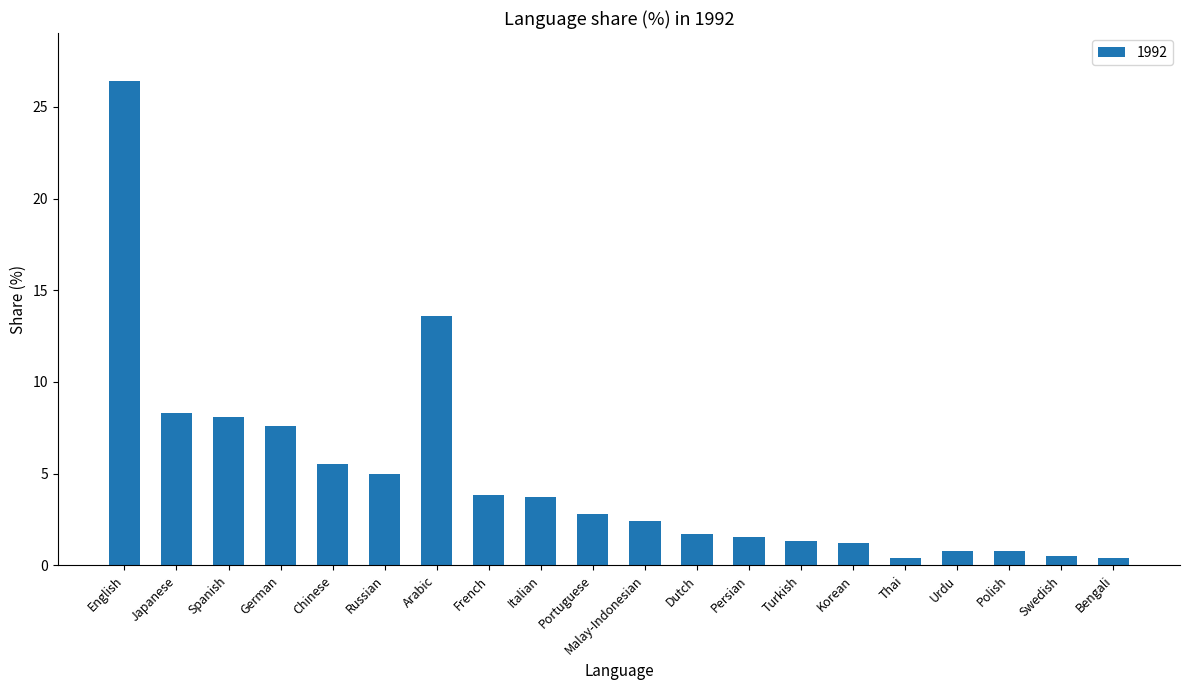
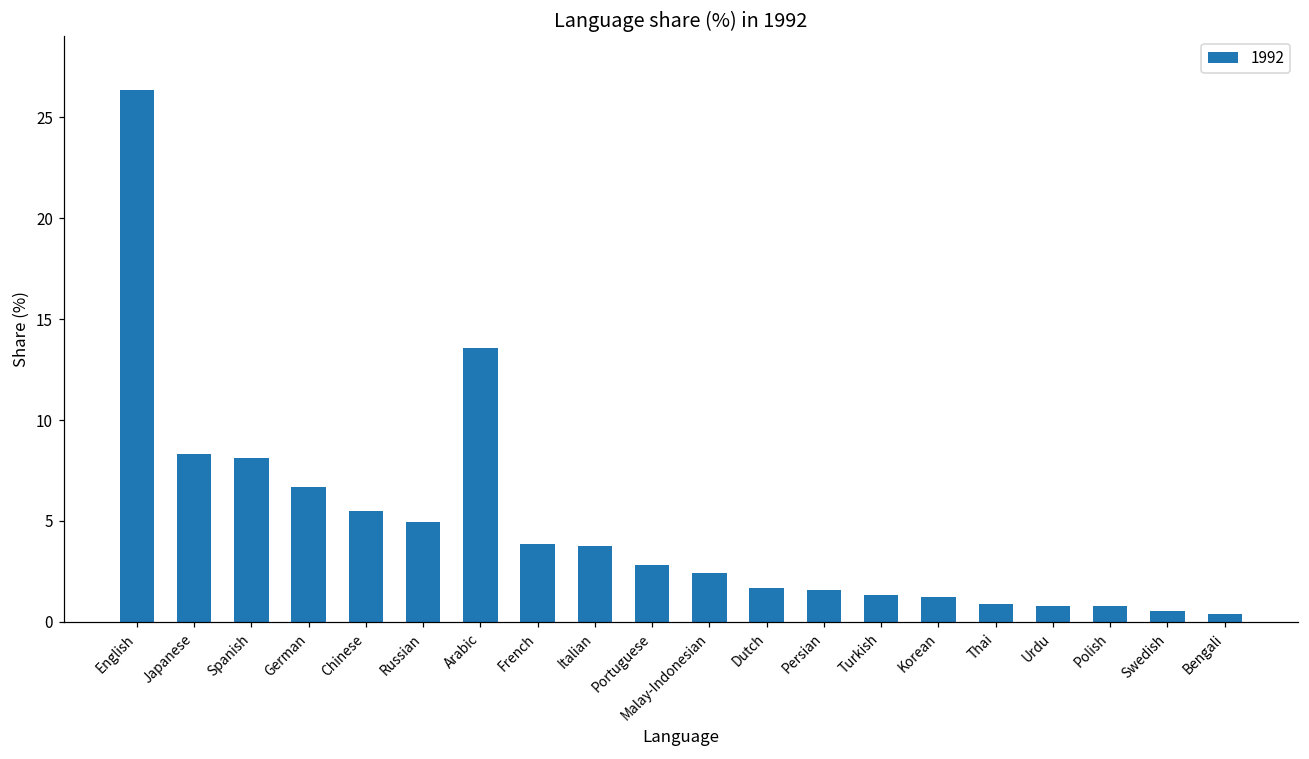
German: 7.6 -> 6.7
Thai: 0.4 -> 0.9
